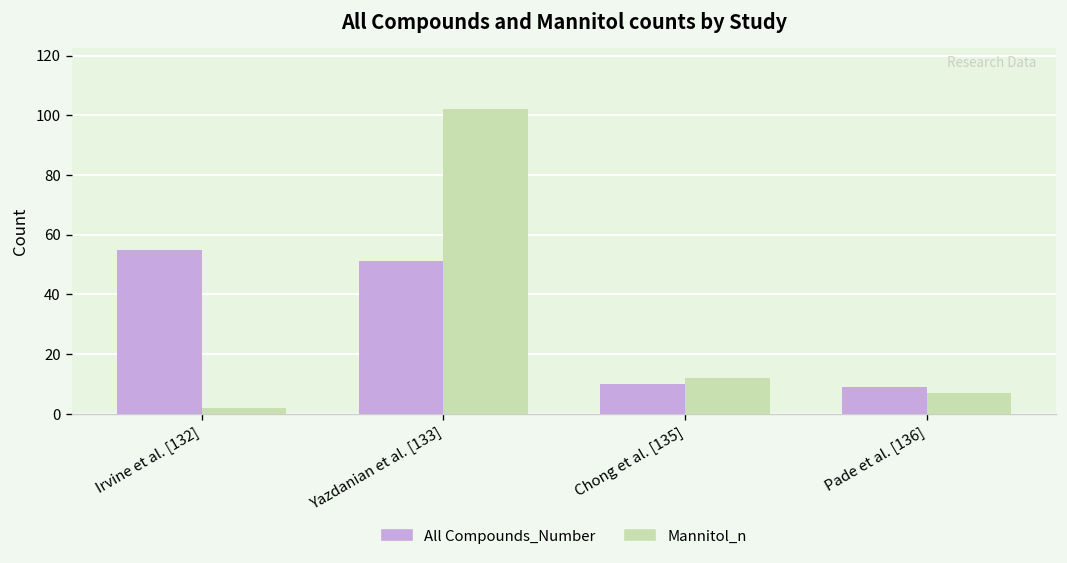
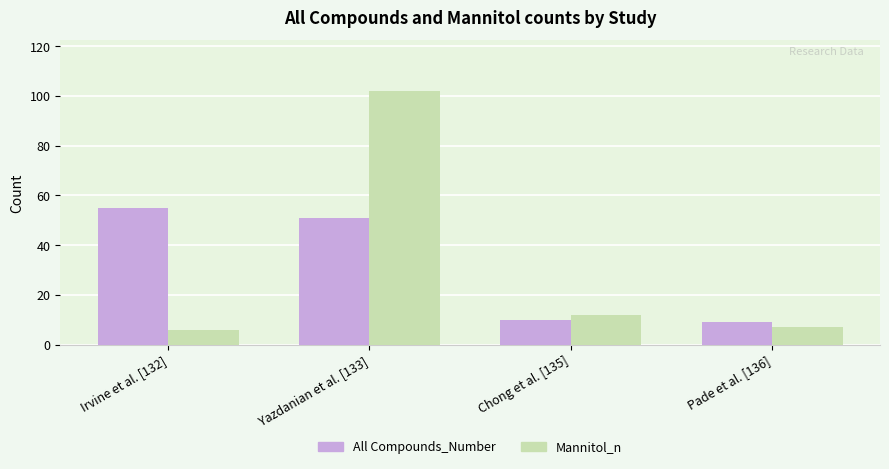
Mannitol_n, Irvine et al. [132]: 2 -> 6
